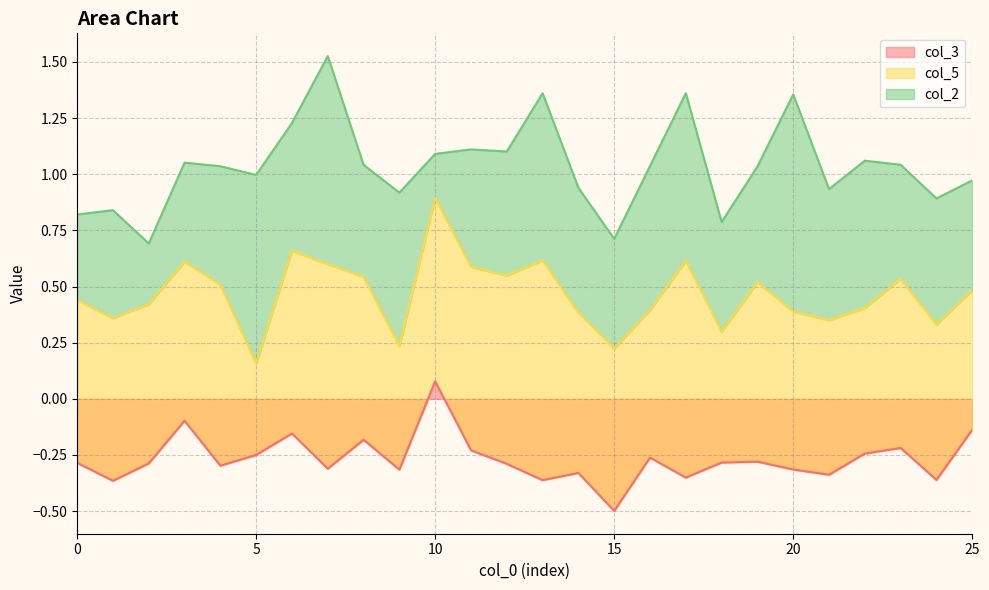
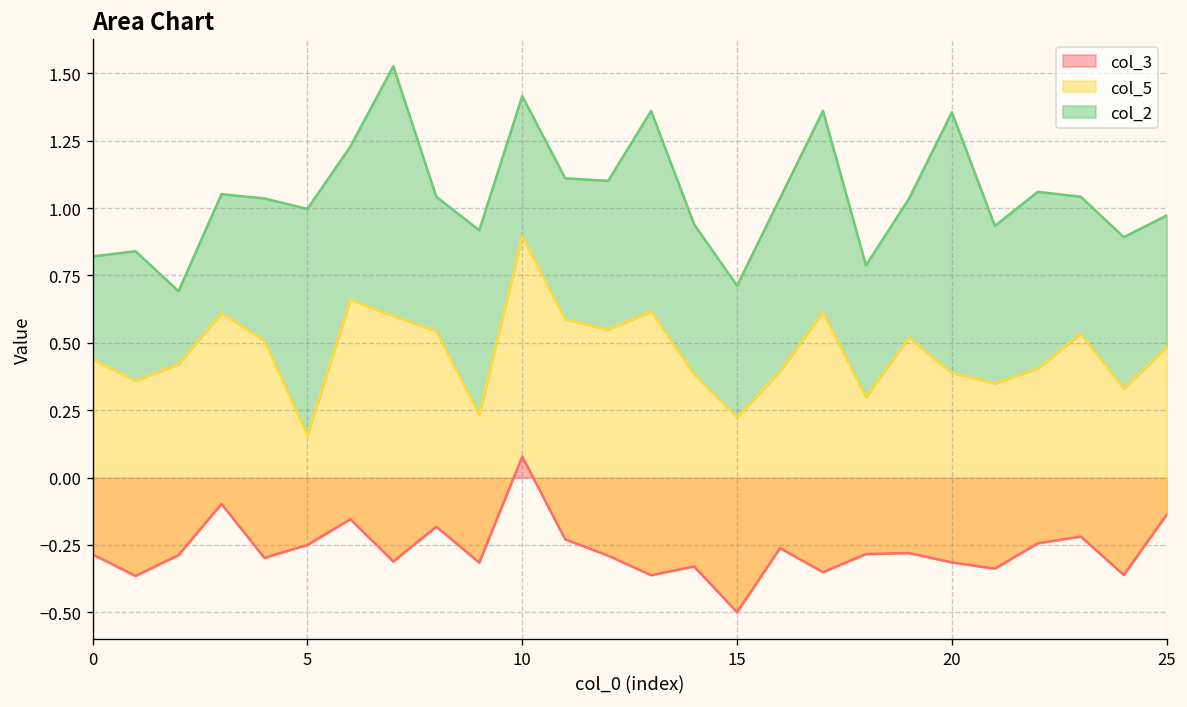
col_2, 10: 0.20 -> 0.52
